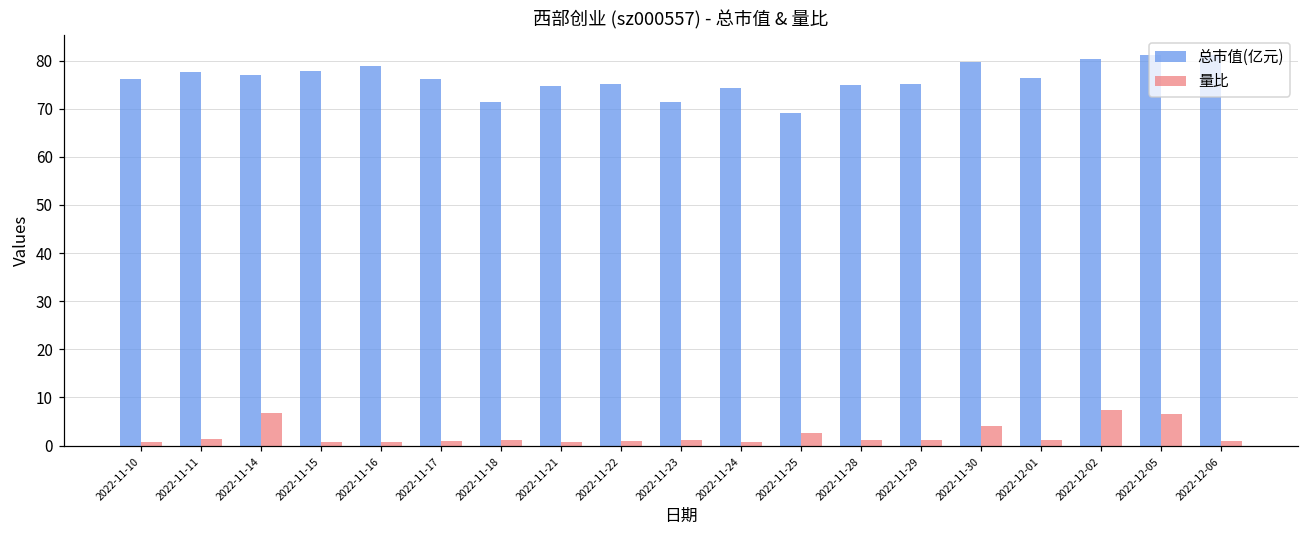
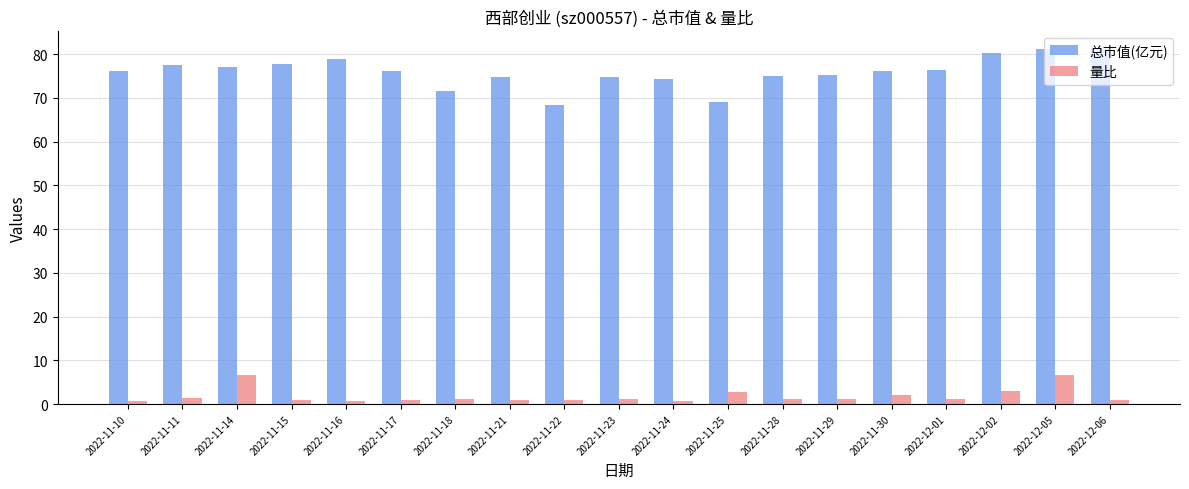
总市值(亿元), 2022-11-22: 75 -> 68
总市值(亿元), 2022-11-23: 71 -> 75
总市值(亿元), 2022-11-30: 80 -> 76
量比, 2022-11-30: 4 -> 2
量比, 2022-12-02: 7 -> 3
